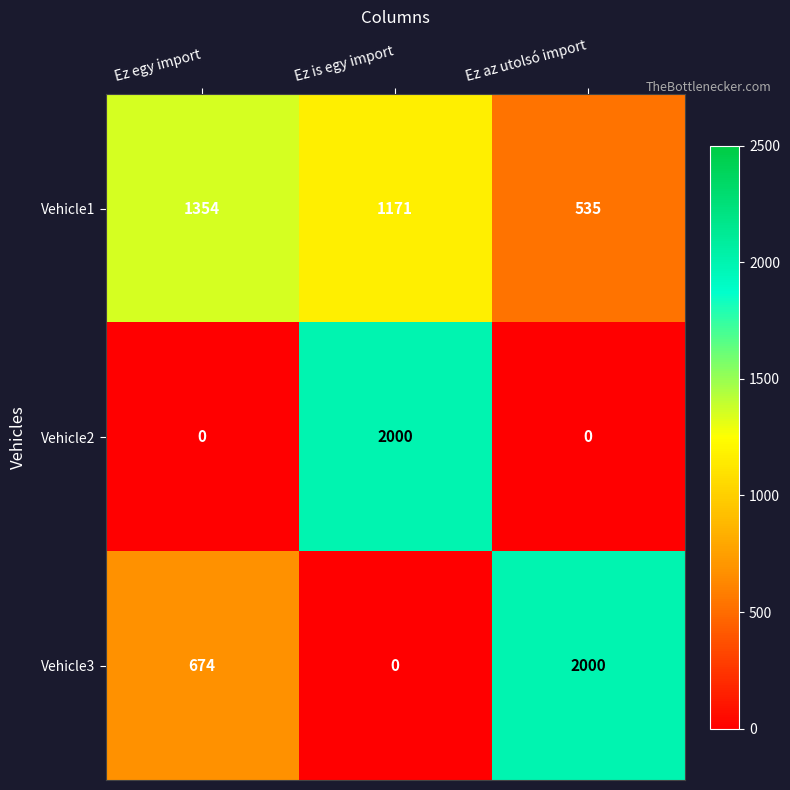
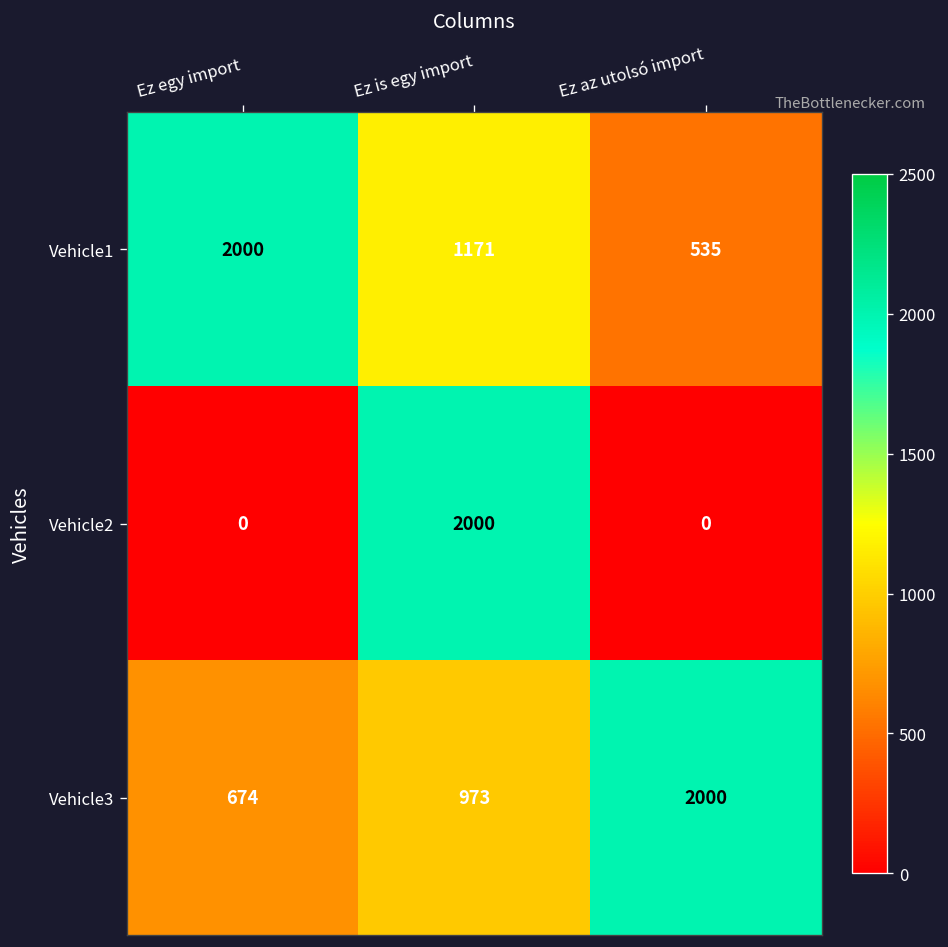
Vehicle1, Ez egy import: 1354 -> 2000
Vehicle3, Ez is egy import: 0 -> 973
